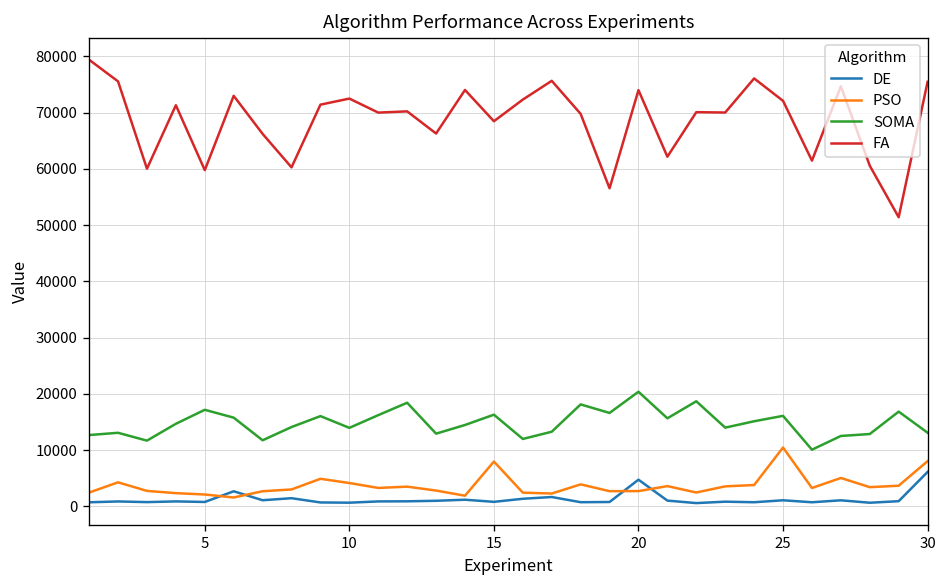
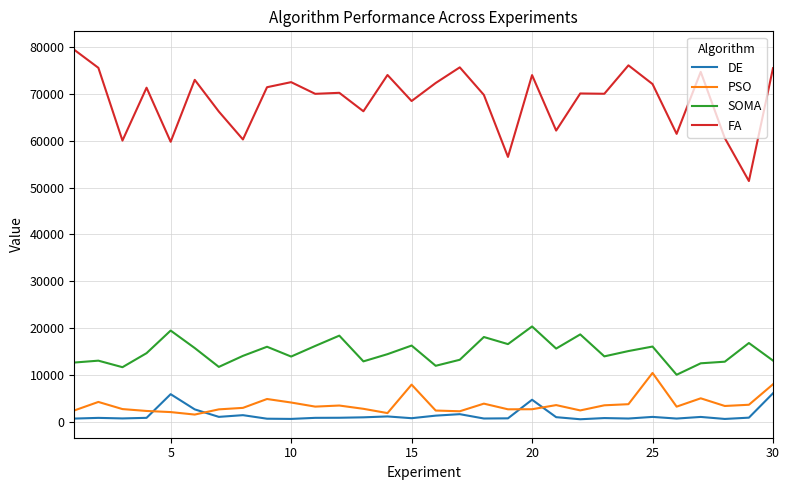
DE, 5: 1000 -> 6000
SOMA, 5: 17000 -> 19000
